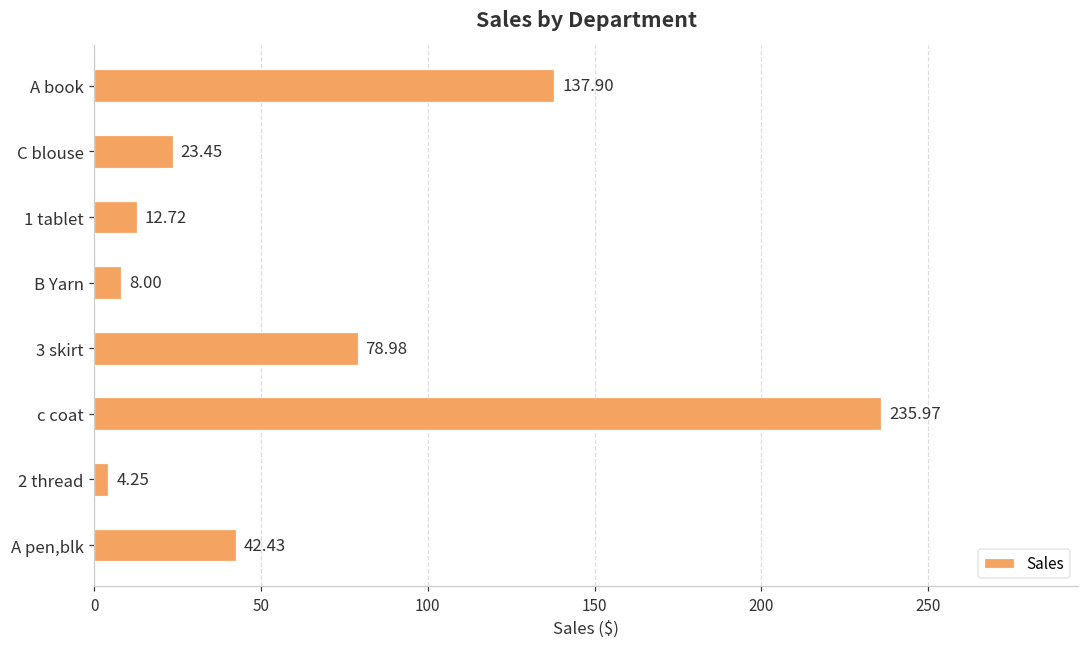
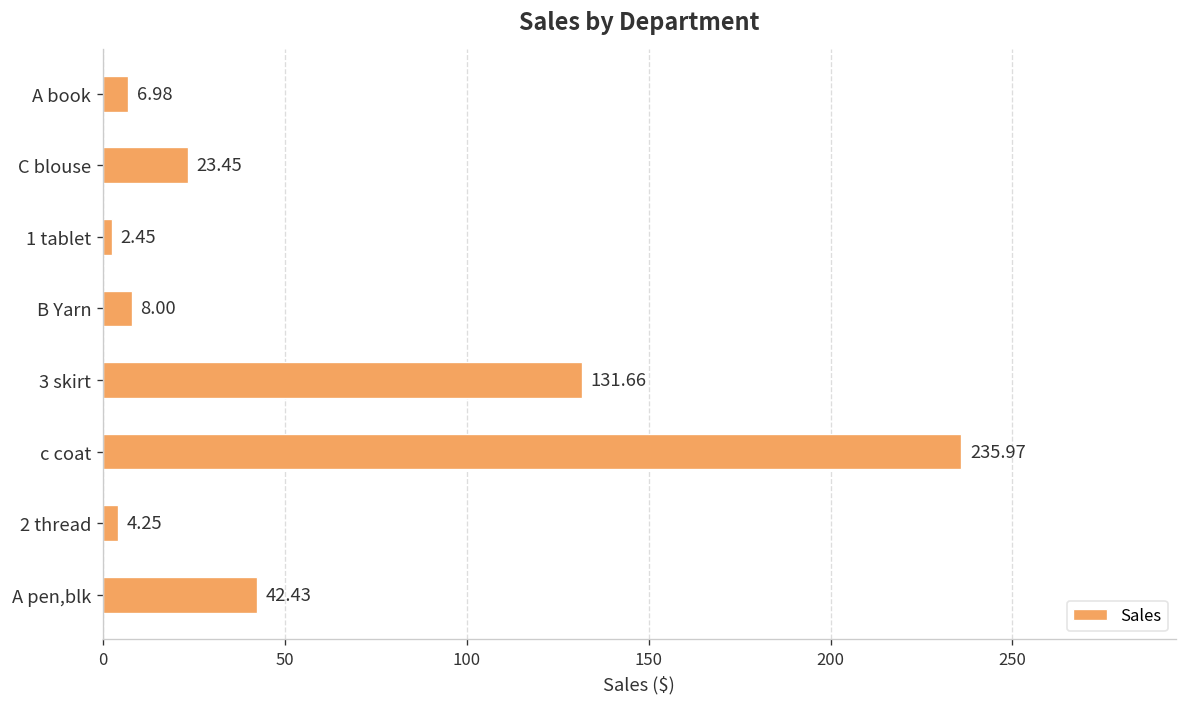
A book: 137.90 -> 6.98
1 tablet: 12.72 -> 2.45
3 skirt: 78.98 -> 131.66
